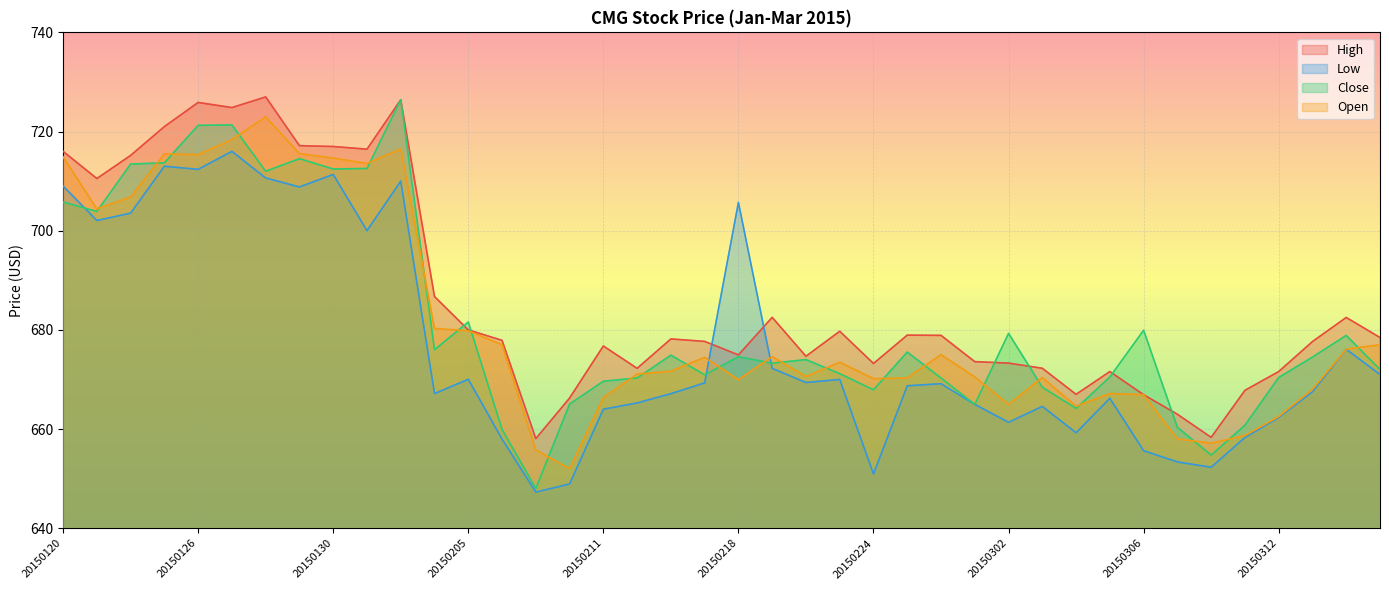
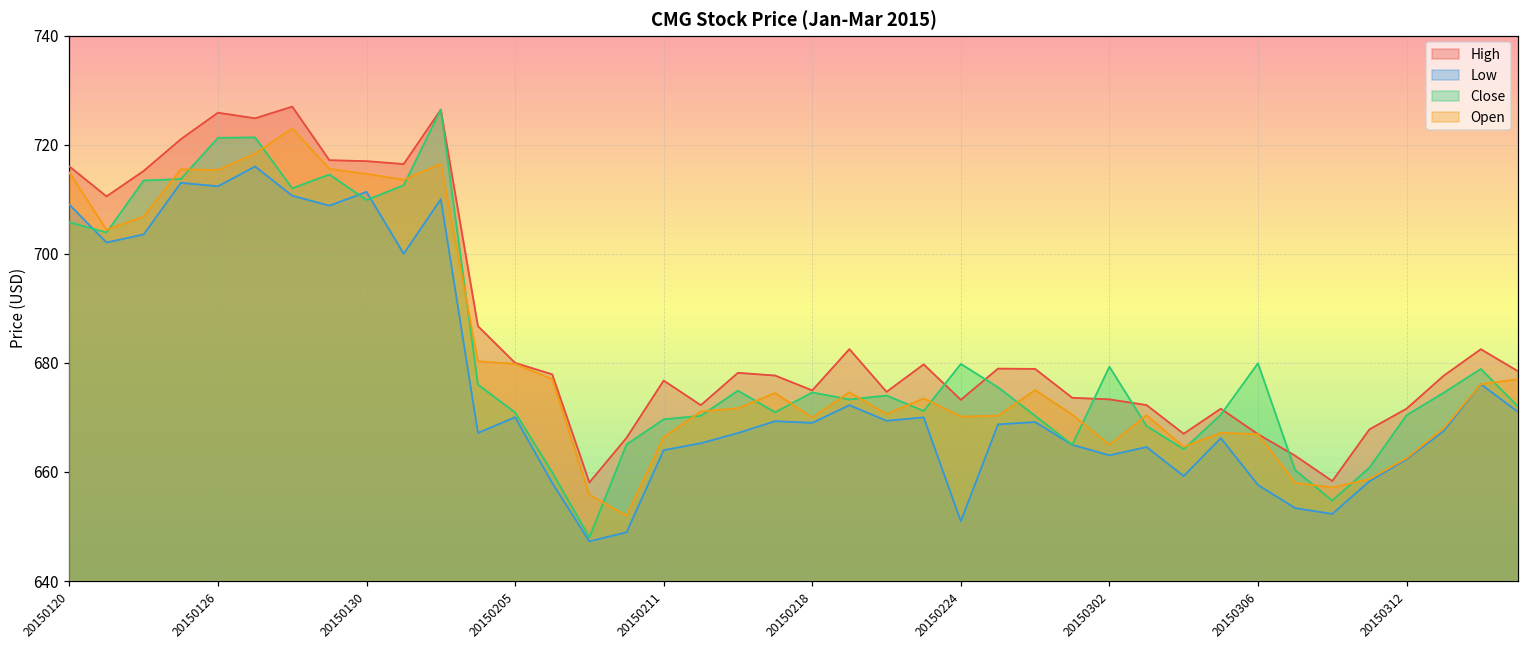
Close, 20150130: 712 -> 710
Close, 20150205: 682 -> 671
Low, 20150218: 706 -> 669
Close, 20150224: 668 -> 680
Low, 20150302: 661 -> 663
Low, 20150306: 656 -> 658
